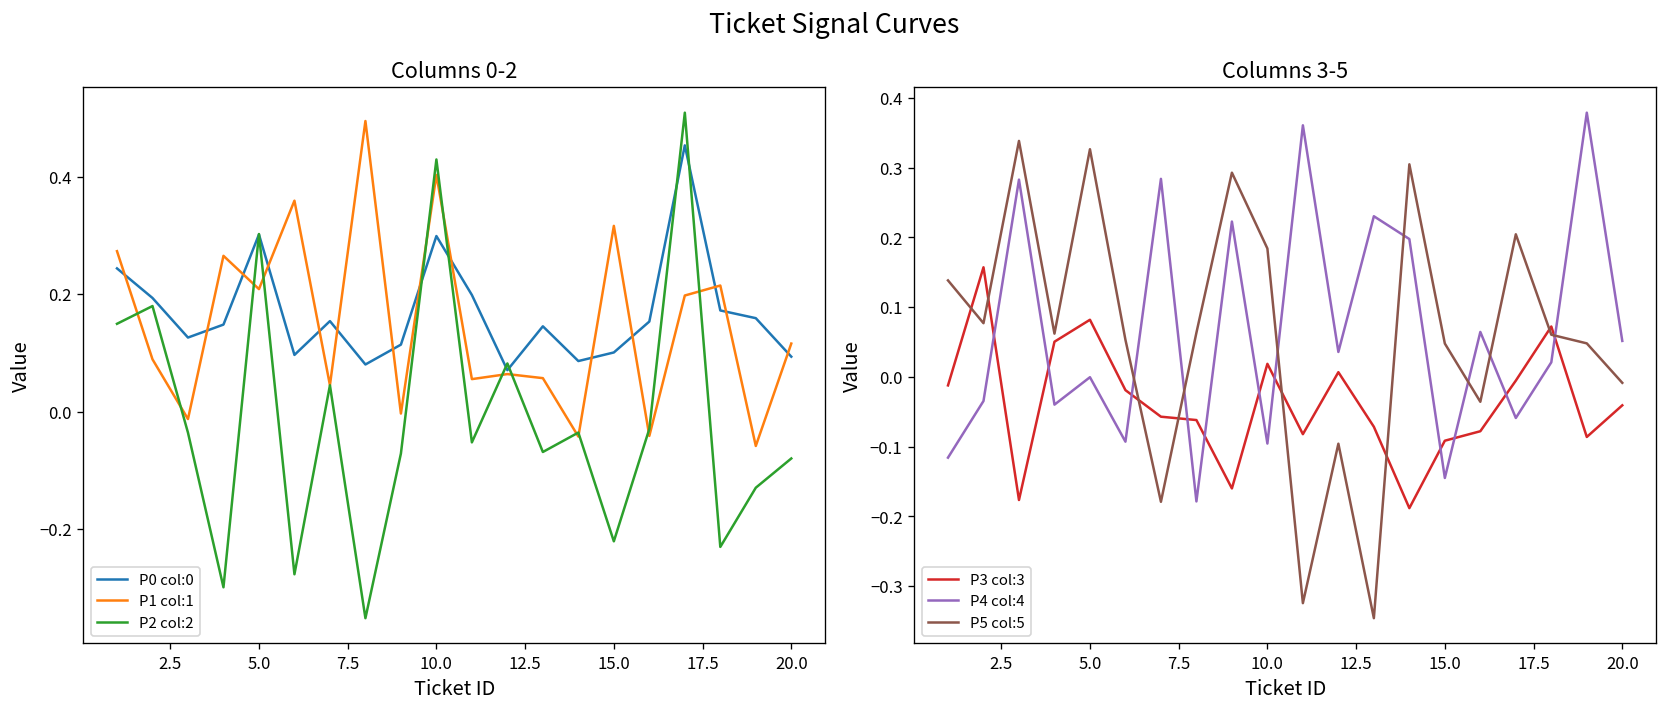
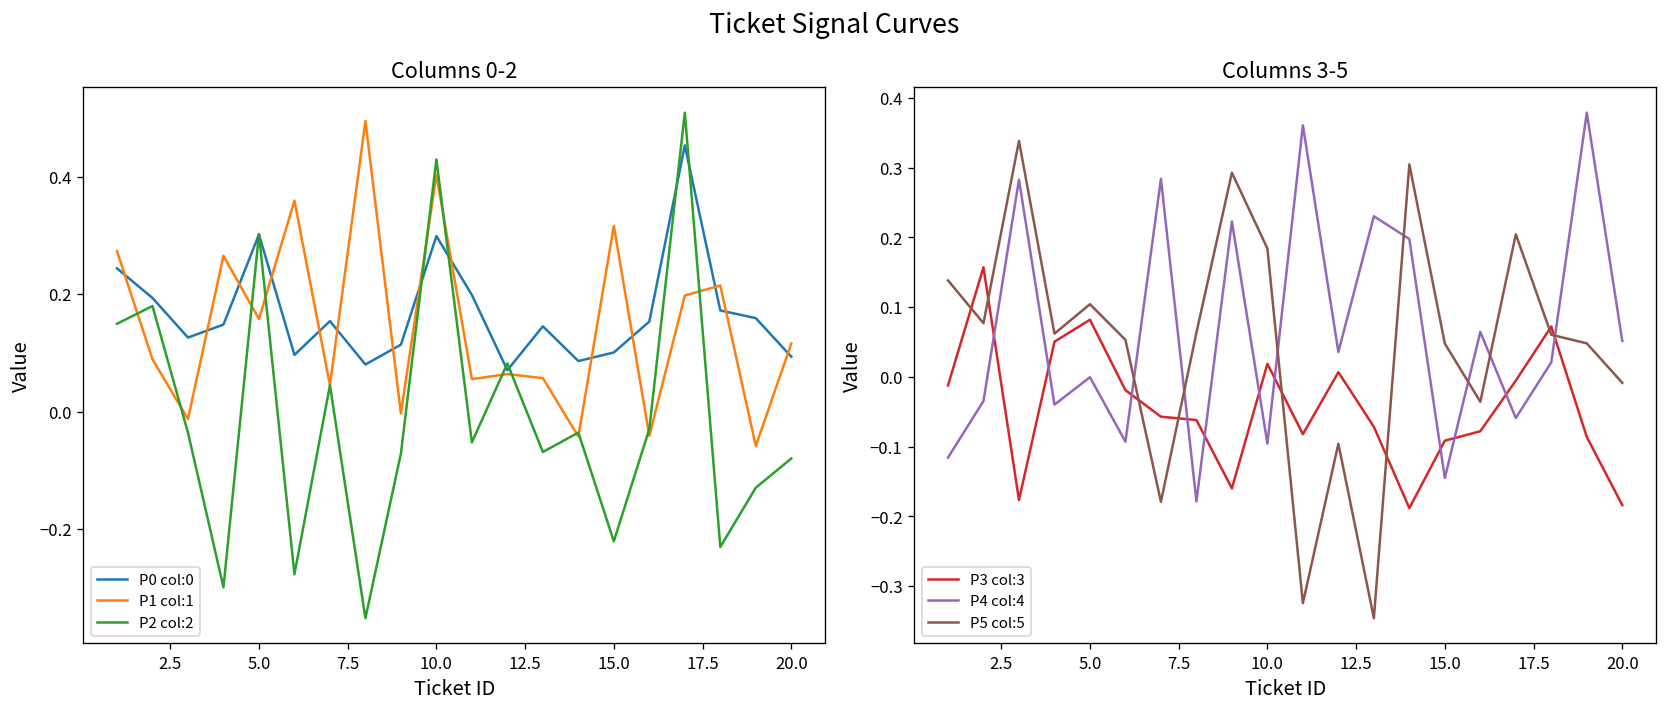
Columns 0-2, P1 col:1, 5.0: 0.21 -> 0.16
Columns 3-5, P5 col:5, 5.0: 0.33 -> 0.10
Columns 3-5, P3 col:3, 20.0: -0.04 -> -0.18
